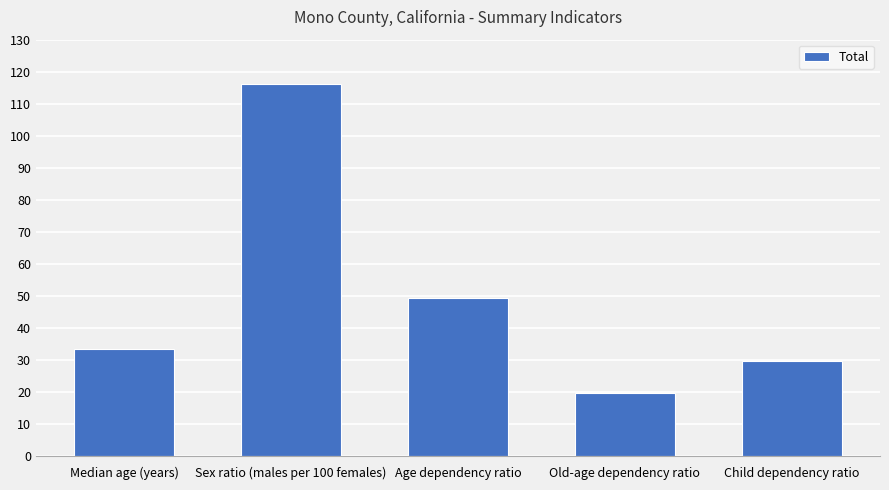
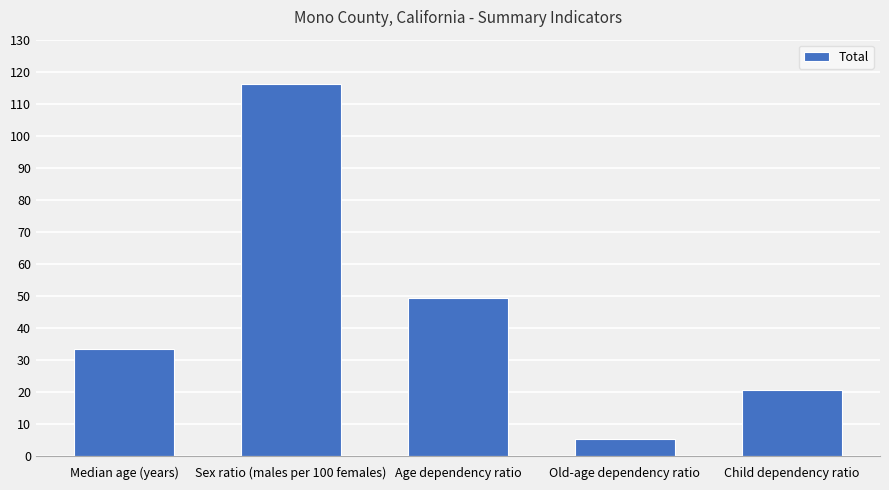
Old-age dependency ratio: 20 -> 5
Child dependency ratio: 30 -> 20
